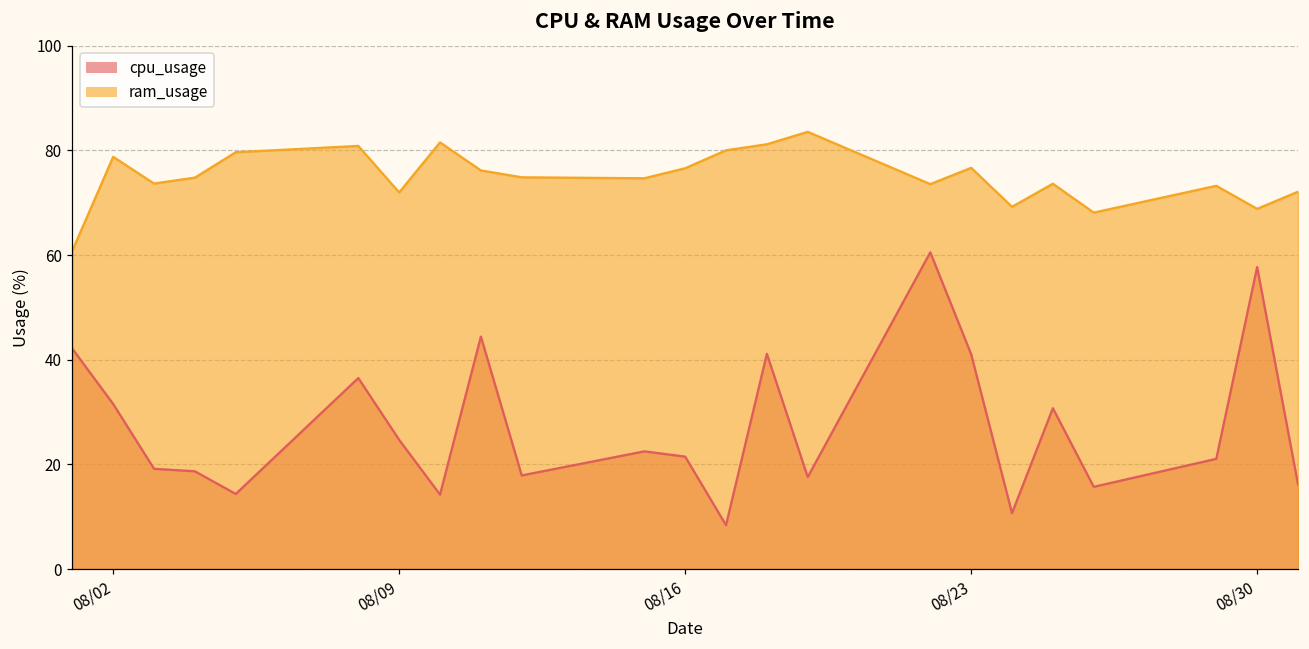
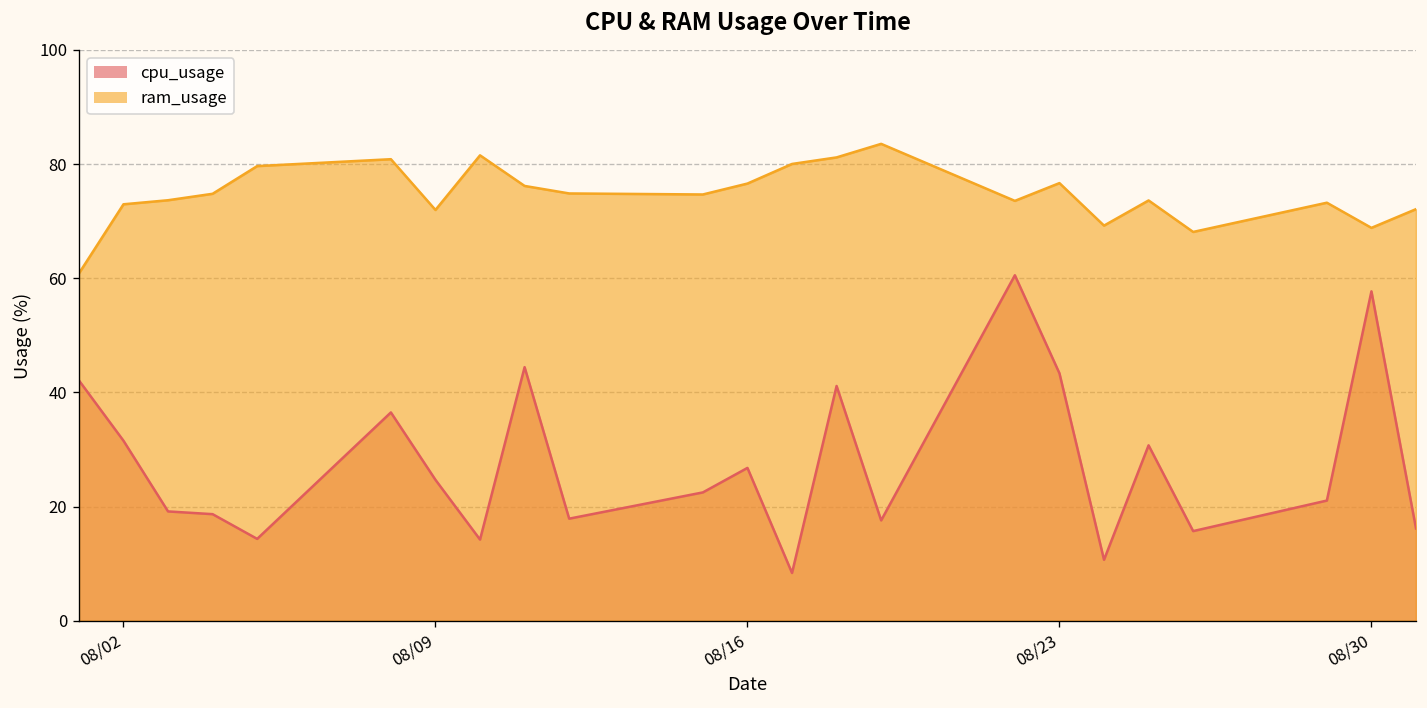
ram_usage, 08/02: 79 -> 73
cpu_usage, 08/16: 21 -> 27
cpu_usage, 08/23: 41 -> 43
